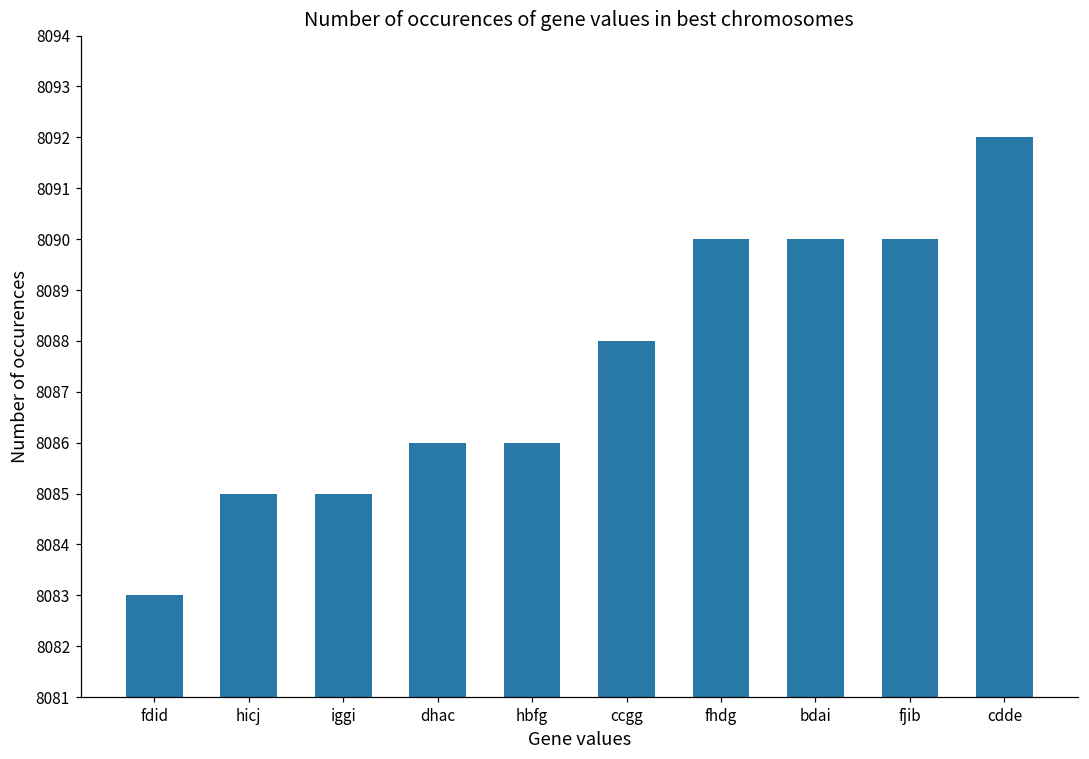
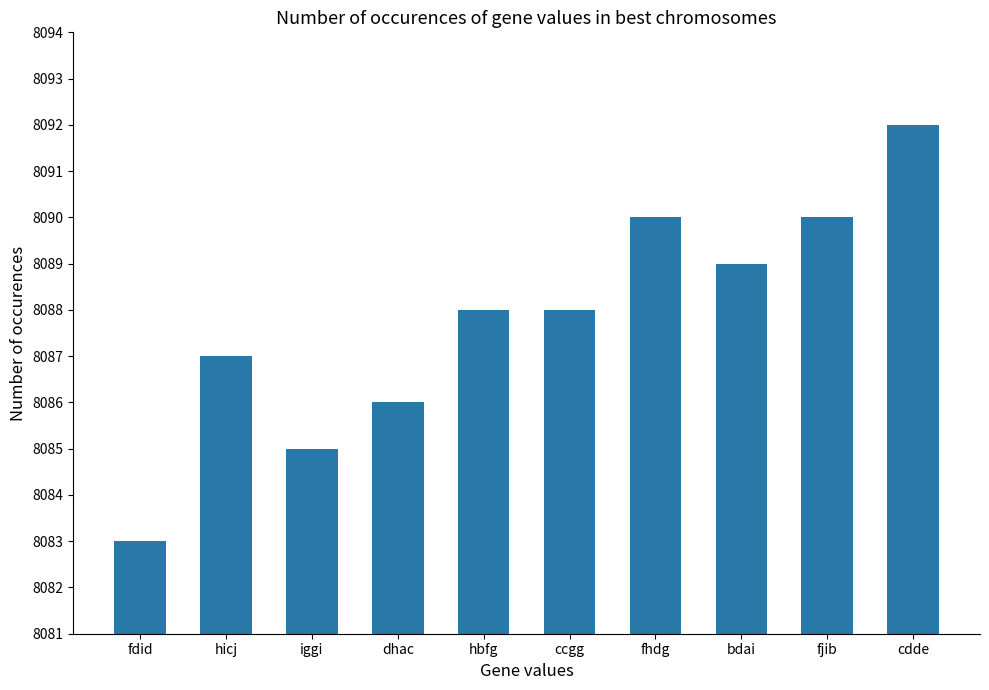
hicj: 8085 -> 8087
hbfg: 8086 -> 8088
bdai: 8090 -> 8089
